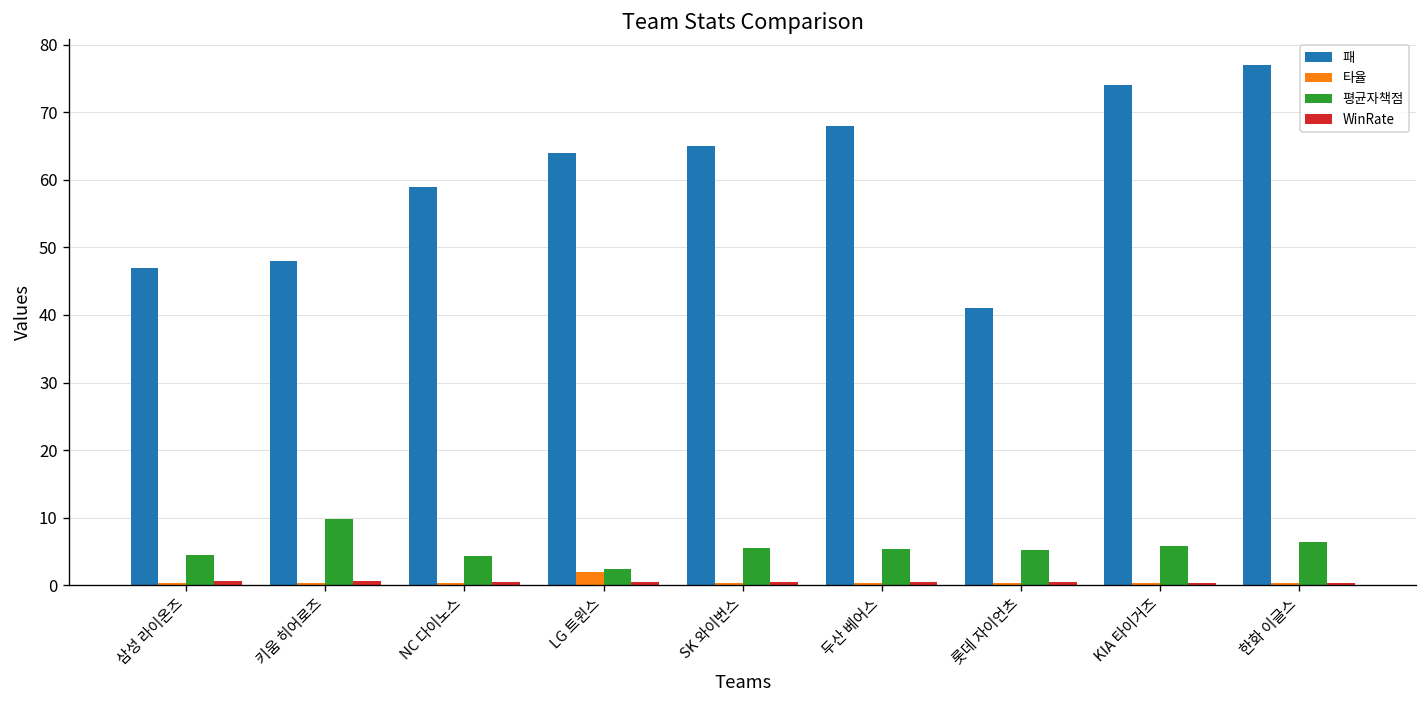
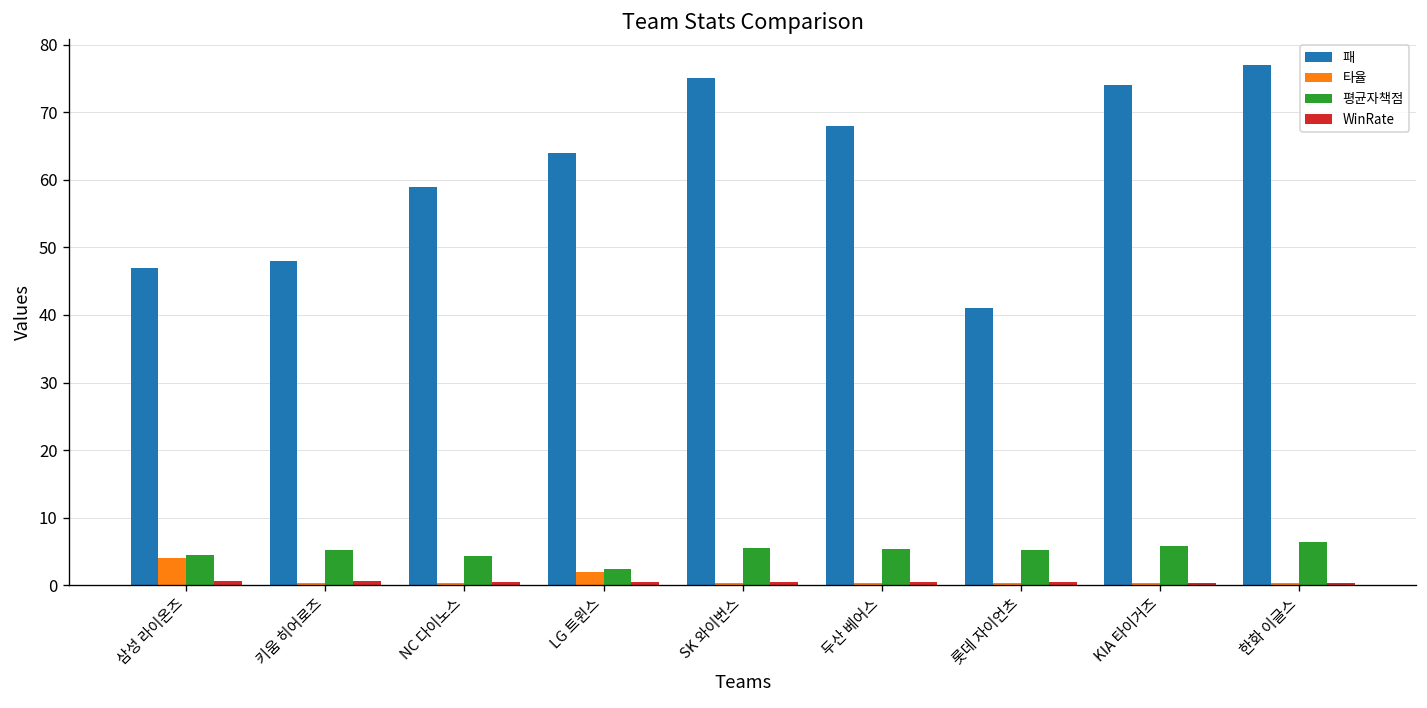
타율, 삼성 라이온즈: 0 -> 4
평균자책점, 키움 히어로즈: 10 -> 5
패, SK 와이번스: 65 -> 75
